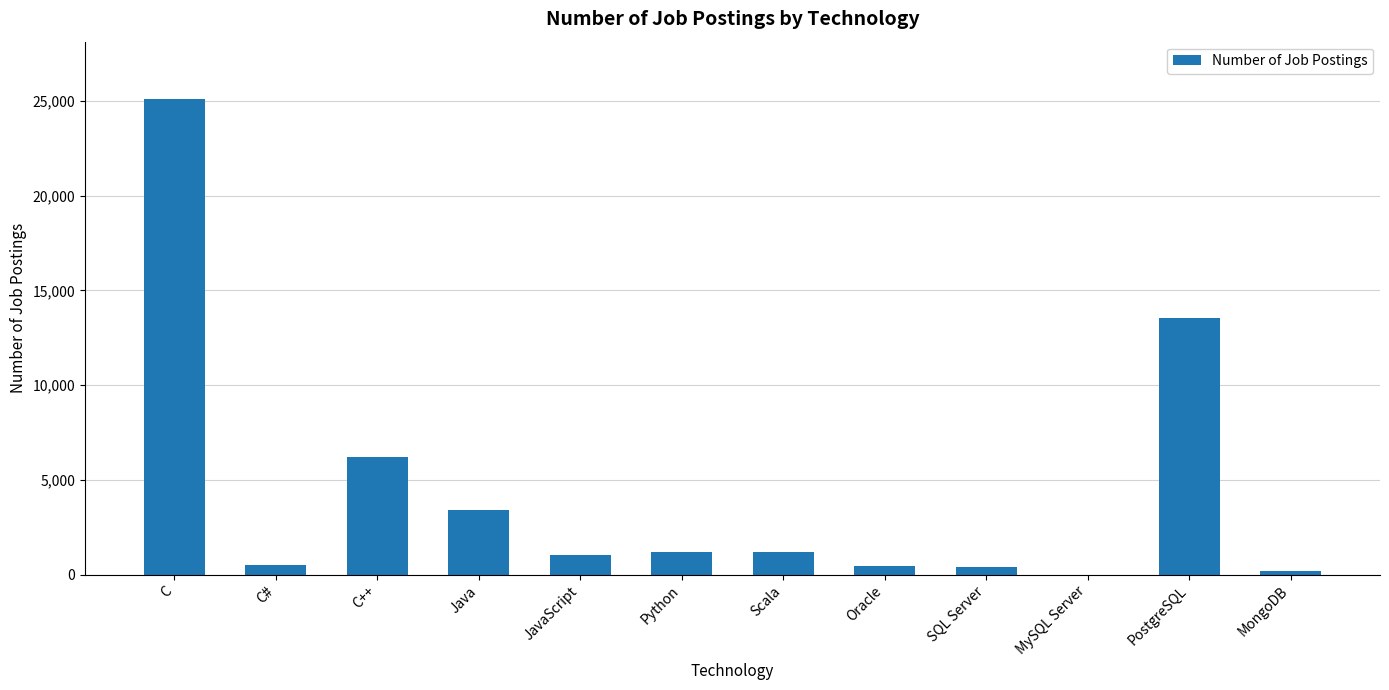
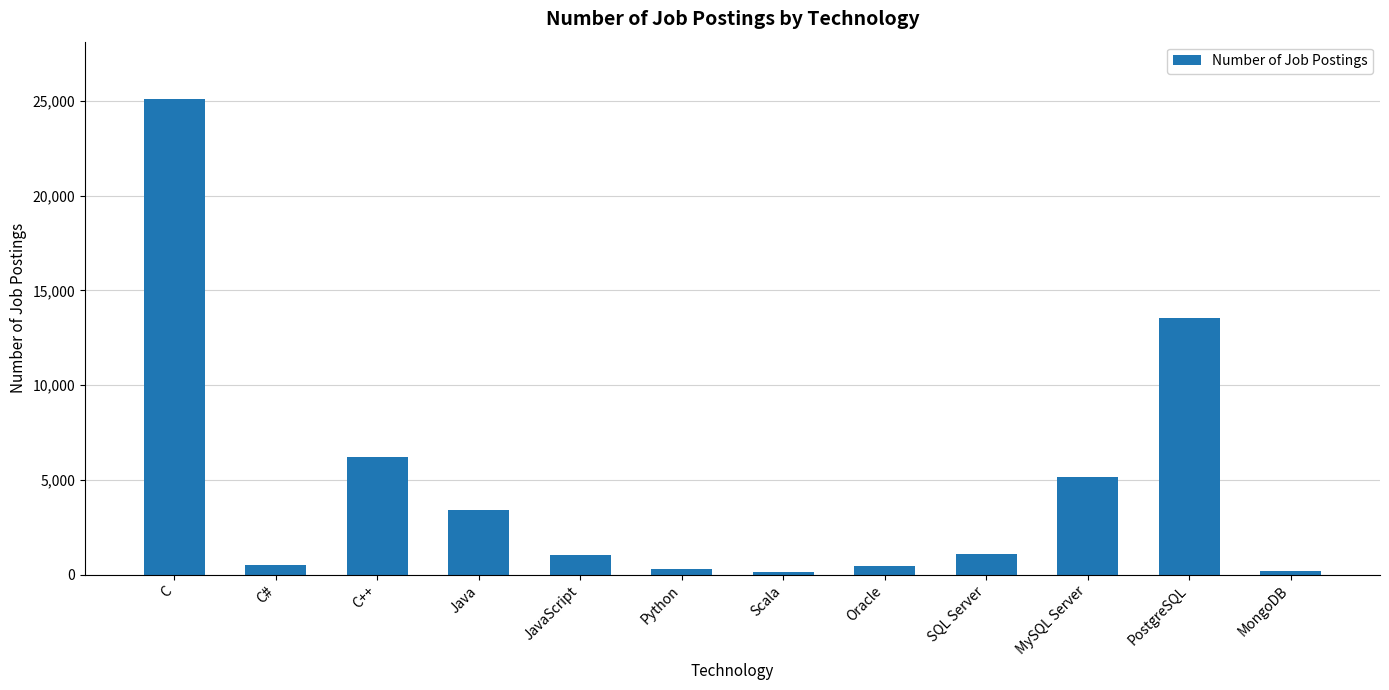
Python: 1,200 -> 300
Scala: 1,200 -> 100
SQL Server: 400 -> 1,100
MySQL Server: 0 -> 5,200
